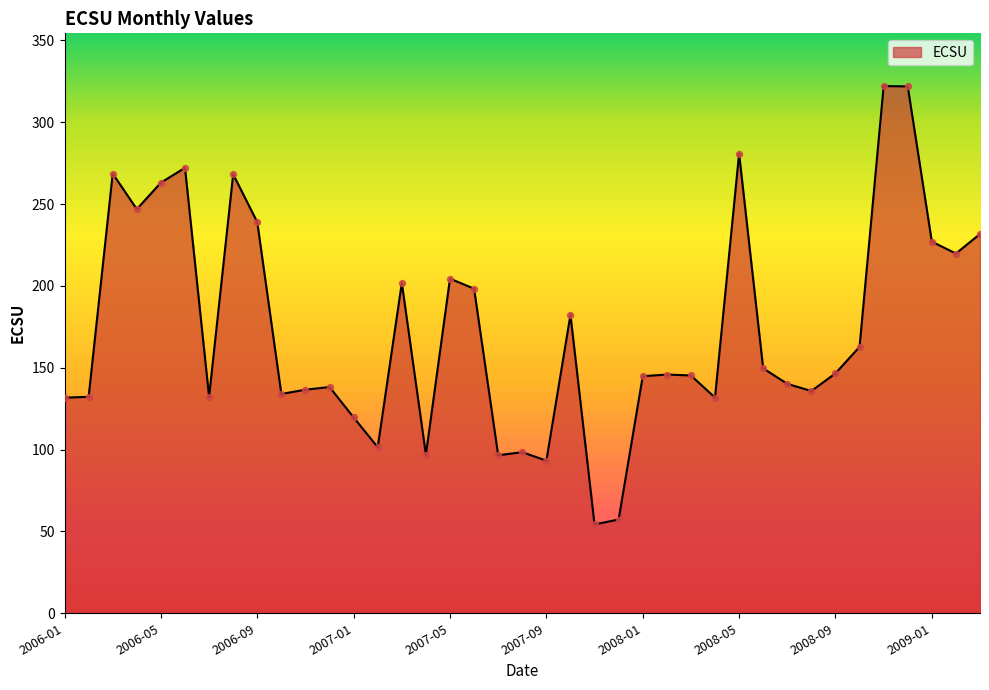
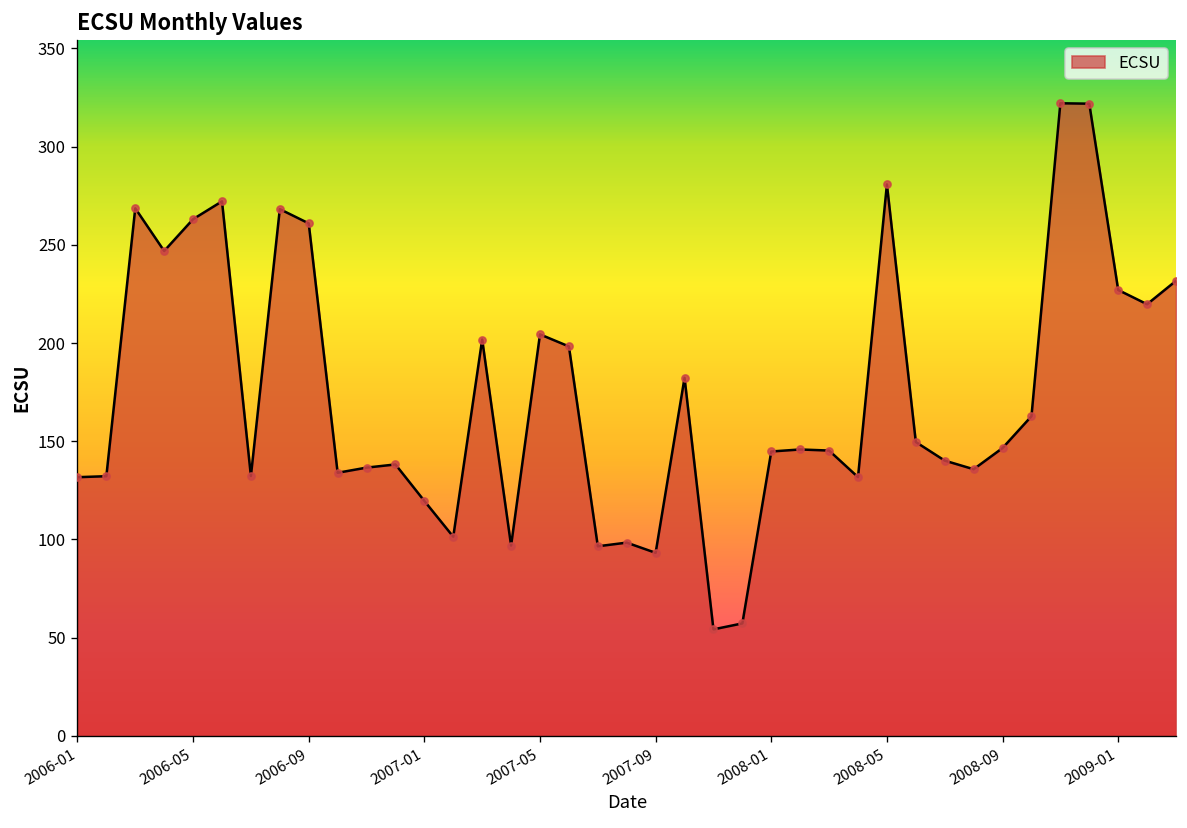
2006-09: 239 -> 261
